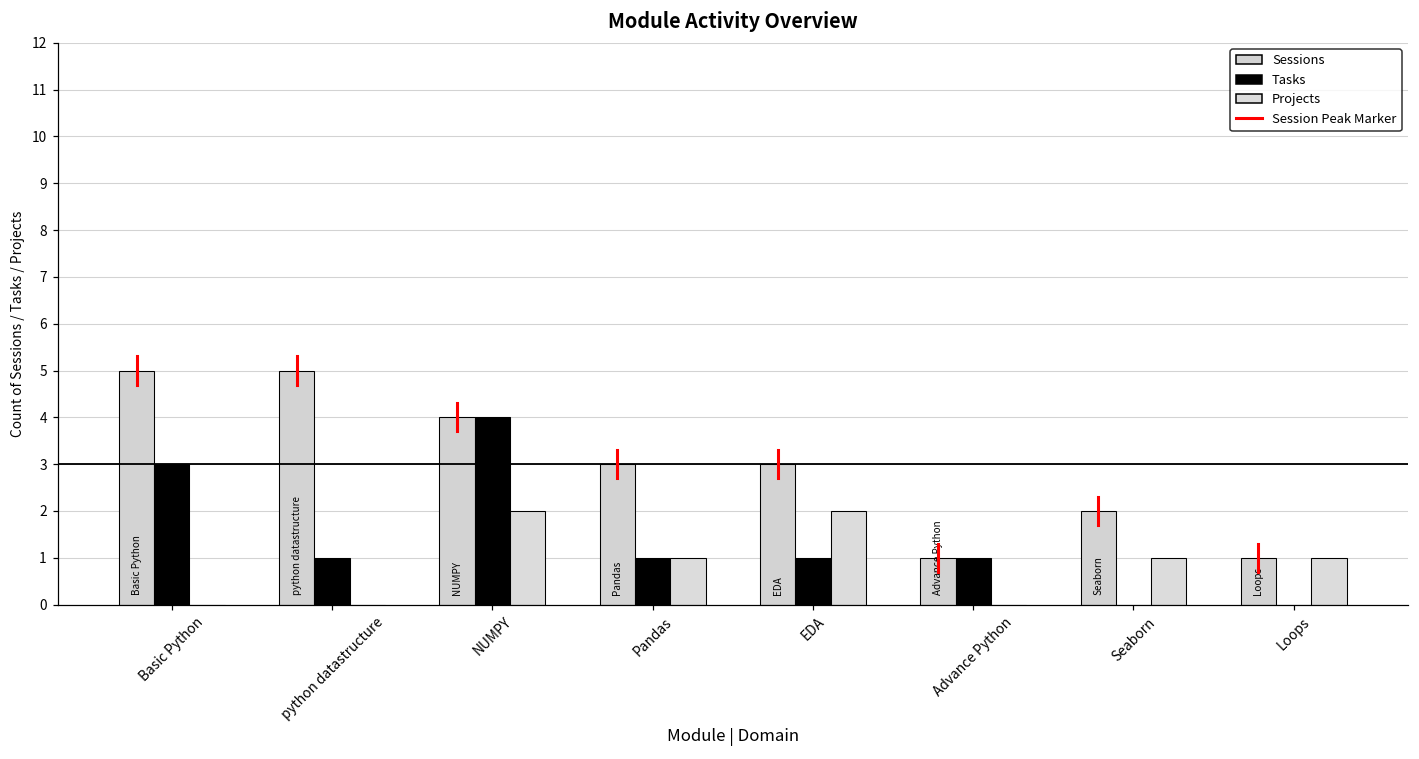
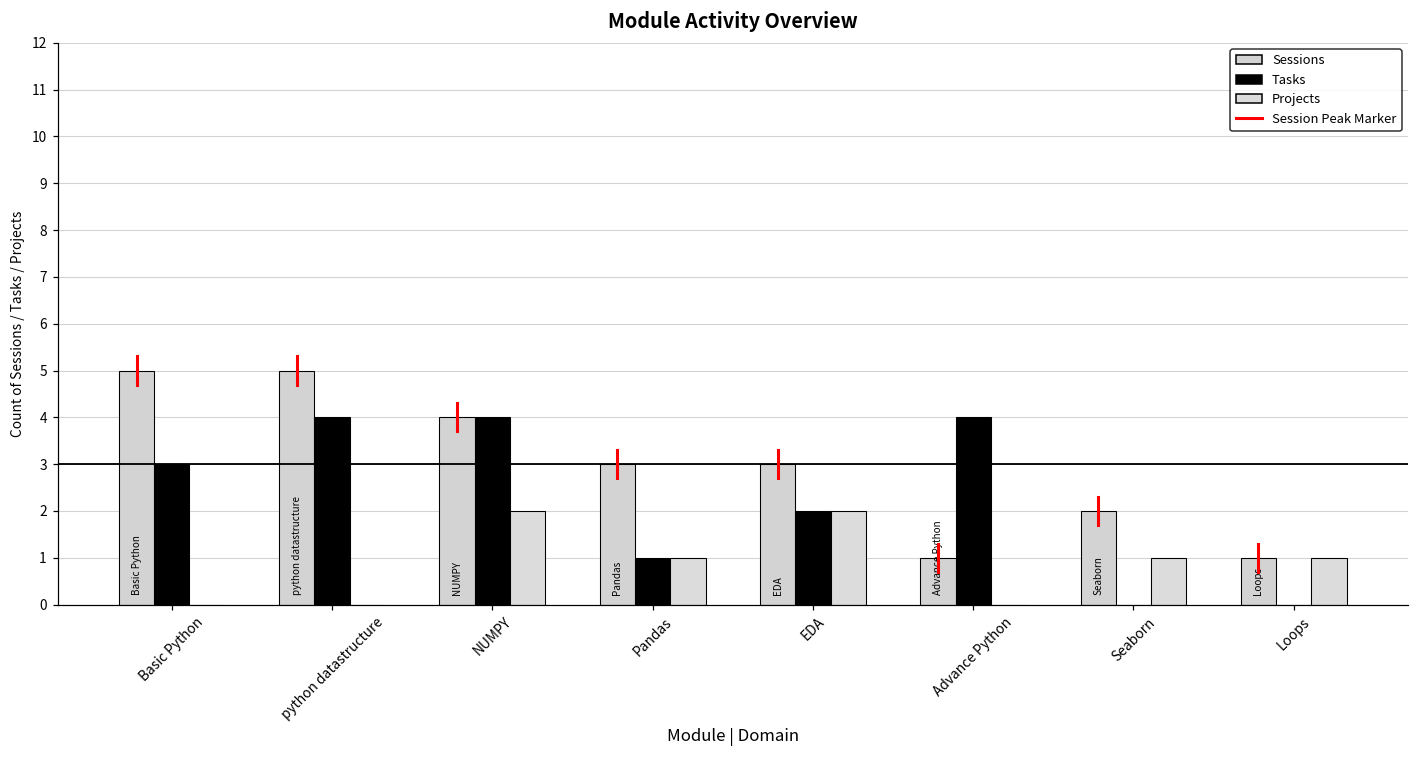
Tasks, python datastructure: 1 -> 4
Tasks, EDA: 1 -> 2
Tasks, Advance Python: 1 -> 4
